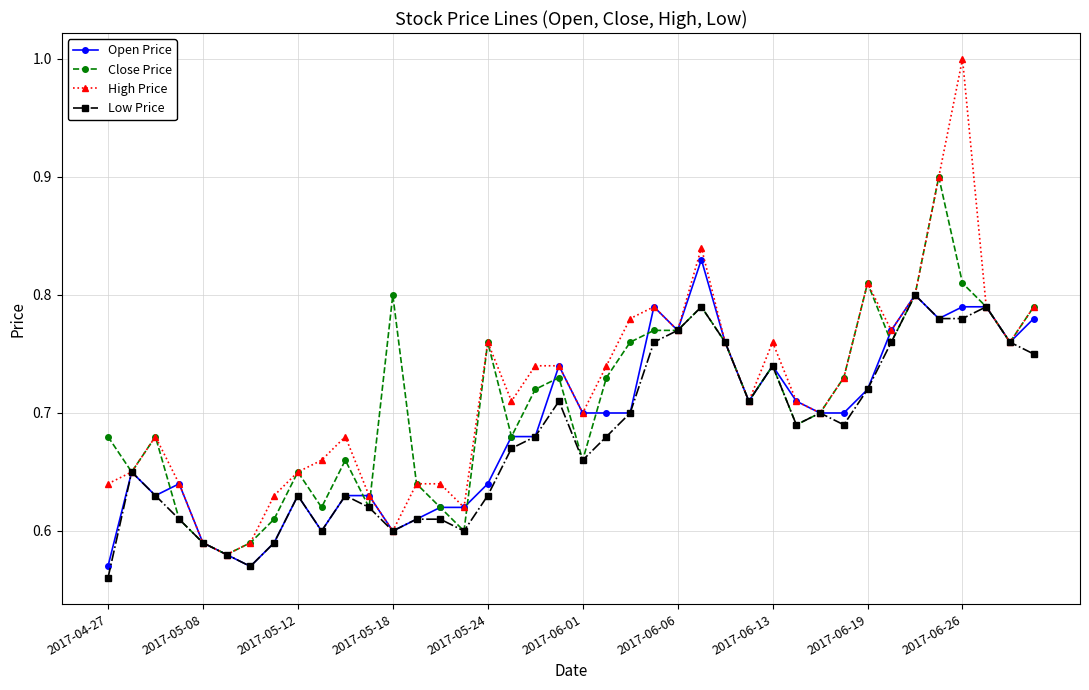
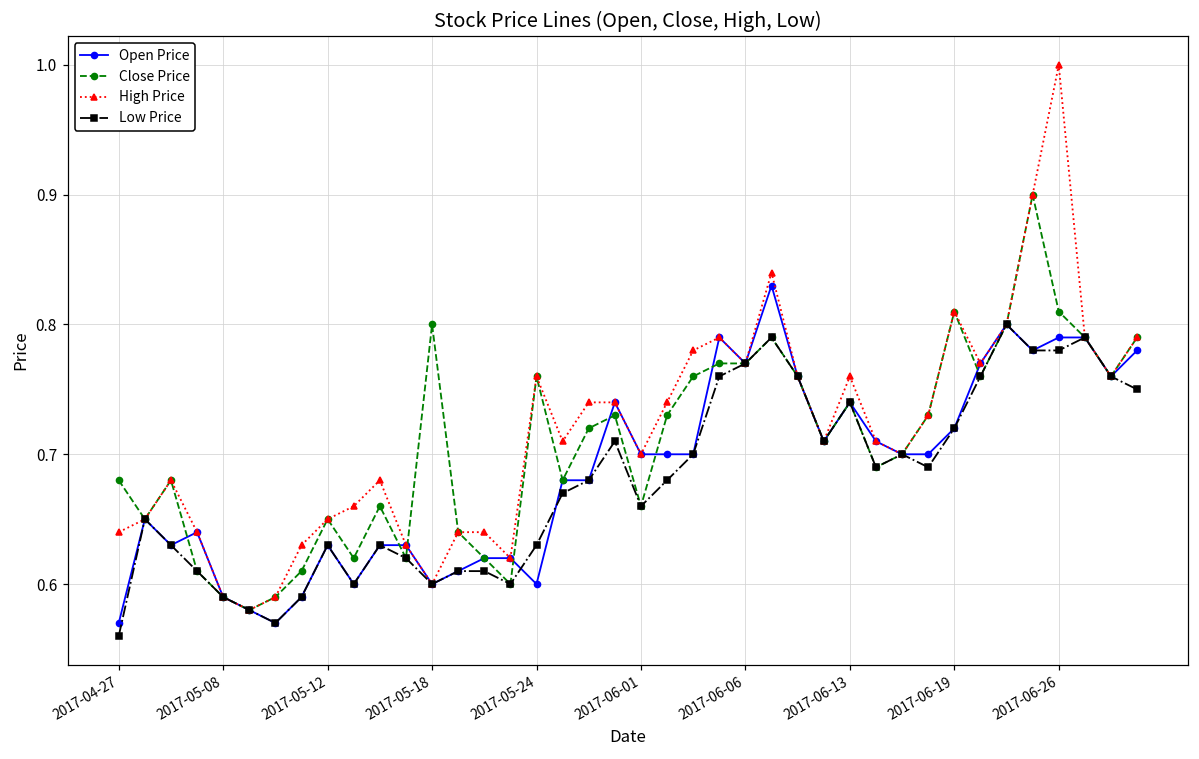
Open Price, 2017-05-24: 0.64 -> 0.60
